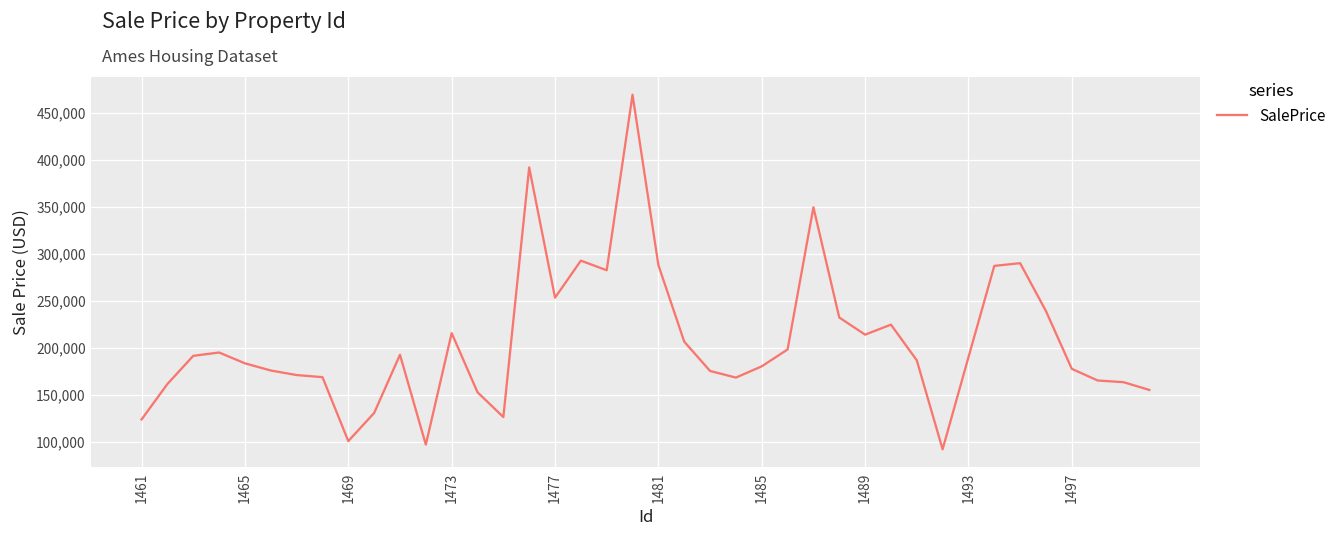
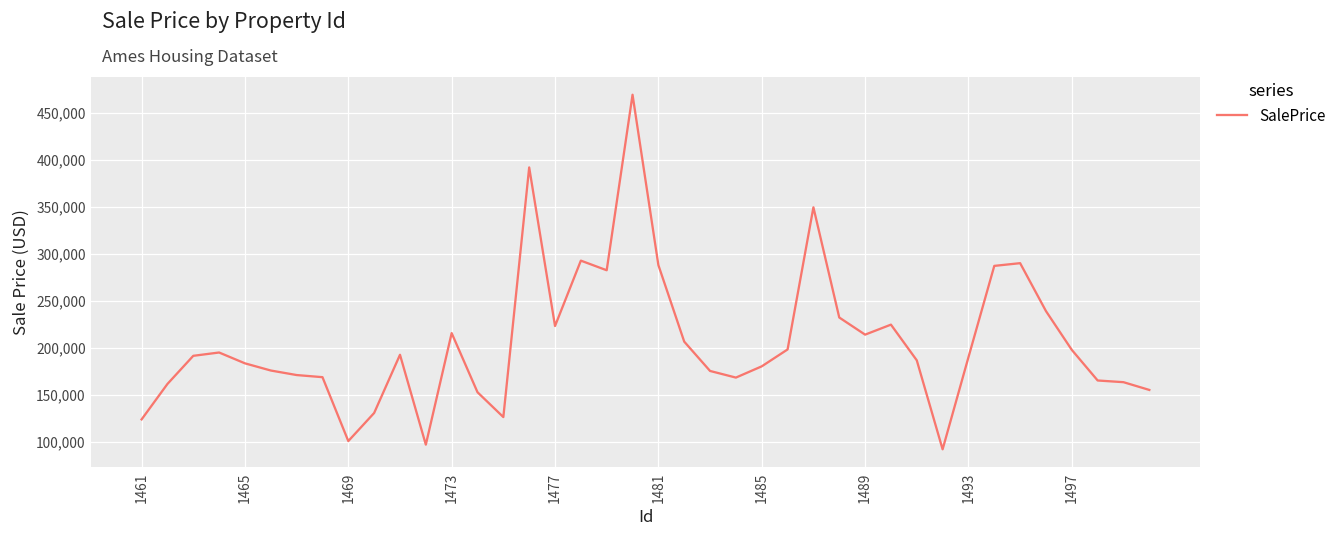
1477: 250,000 -> 220,000
1497: 180,000 -> 200,000
